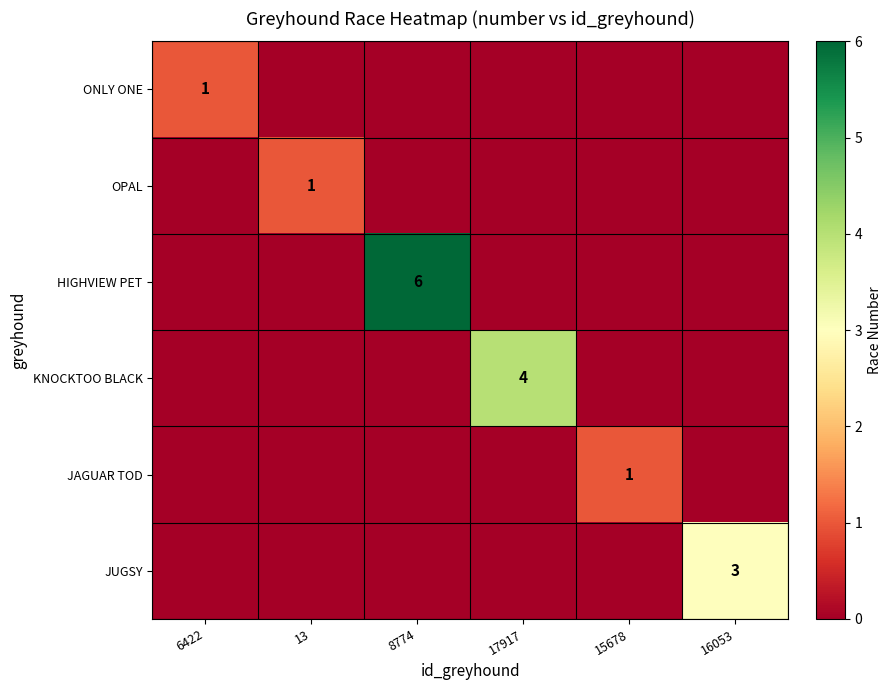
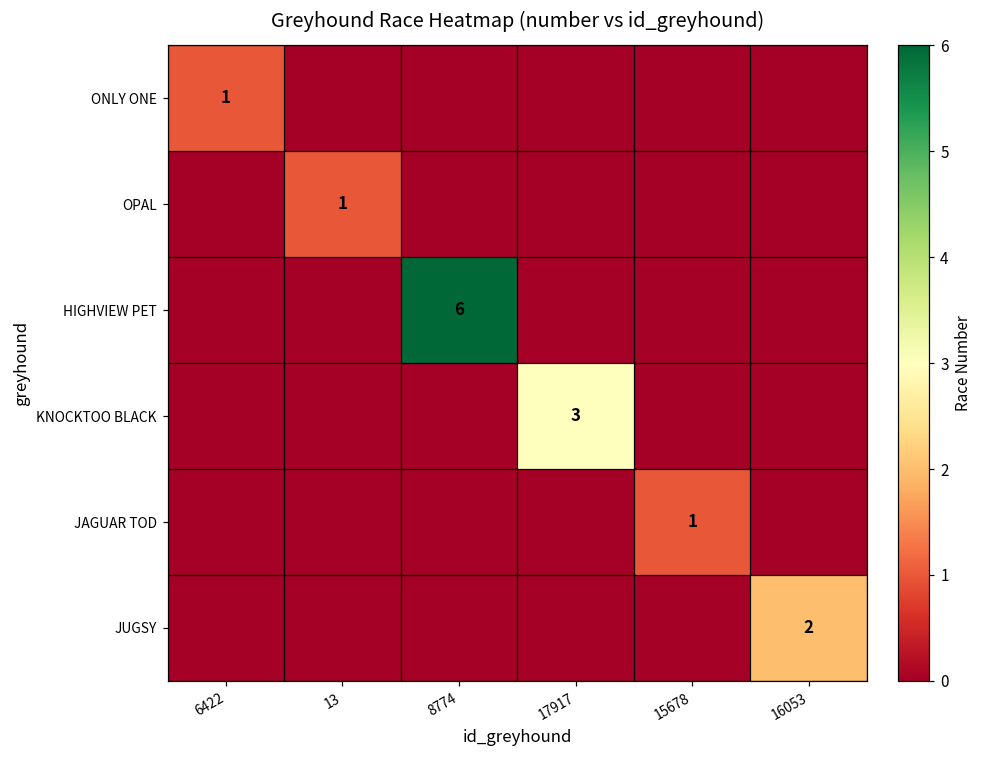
KNOCKTOO BLACK, 17917: 4 -> 3
JUGSY, 16053: 3 -> 2
